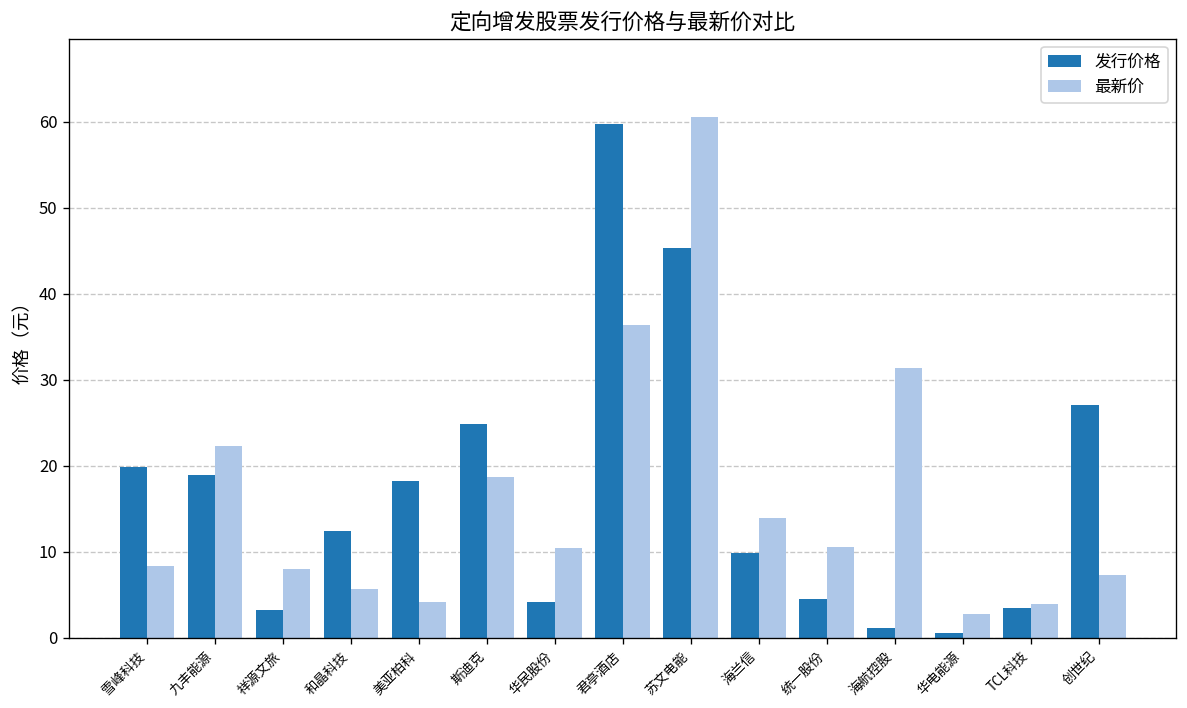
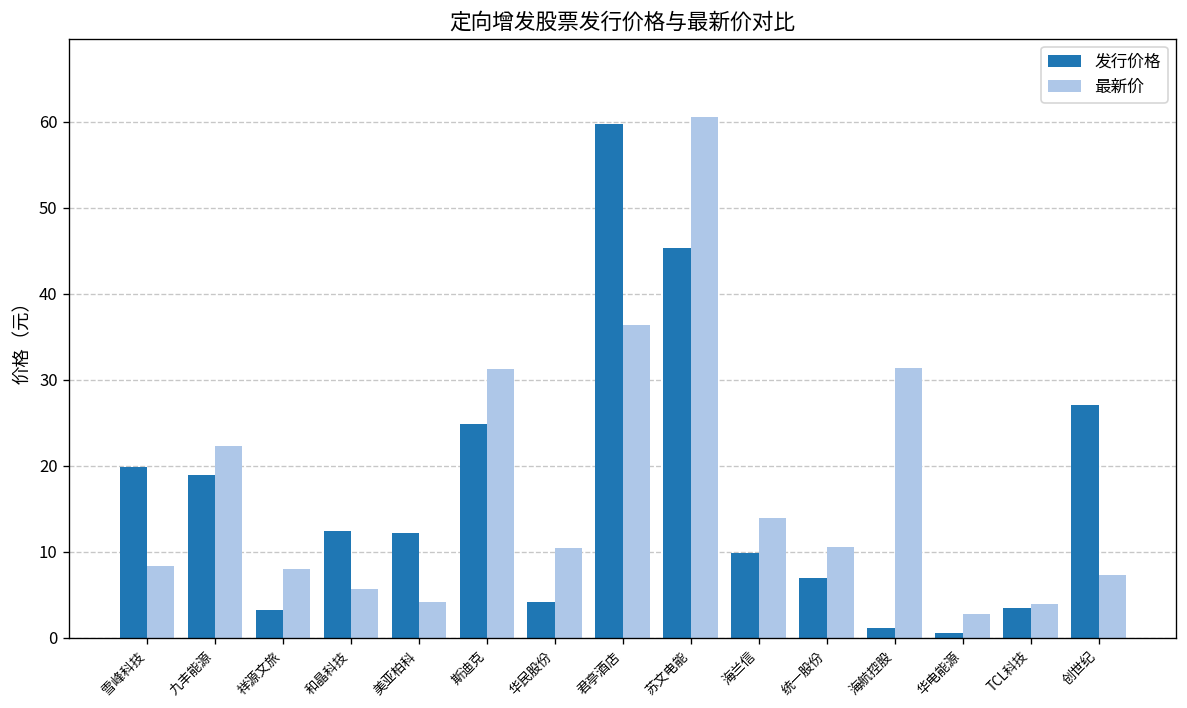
发行价格, 美亚柏科: 18 -> 12
最新价, 斯迪克: 19 -> 31
发行价格, 统一股份: 5 -> 7
